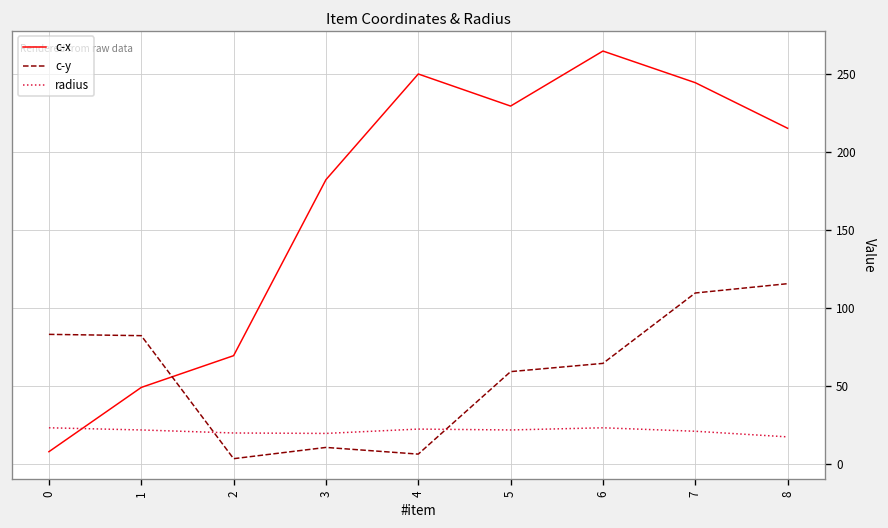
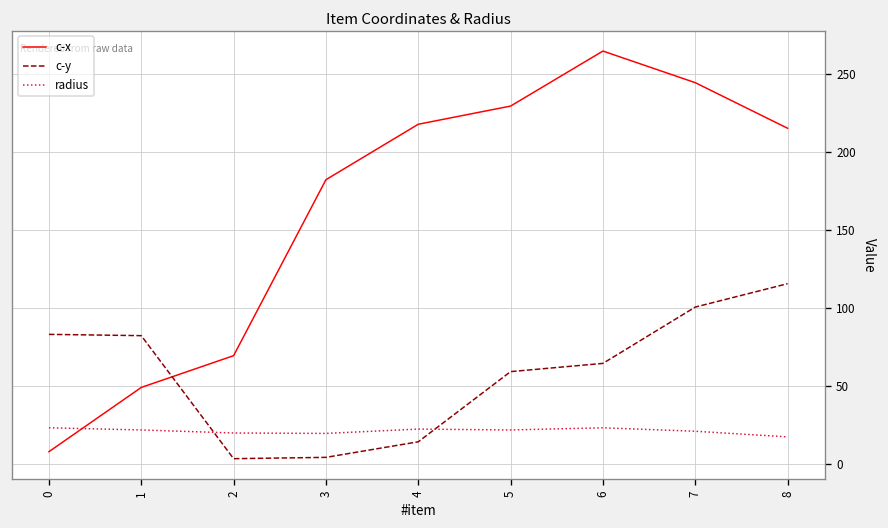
c-y, 3: 11 -> 4
c-x, 4: 250 -> 218
c-y, 4: 7 -> 14
c-y, 7: 110 -> 101
